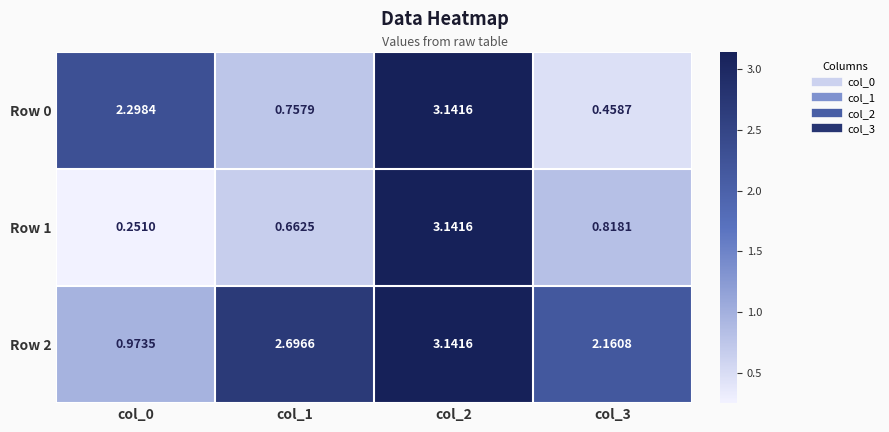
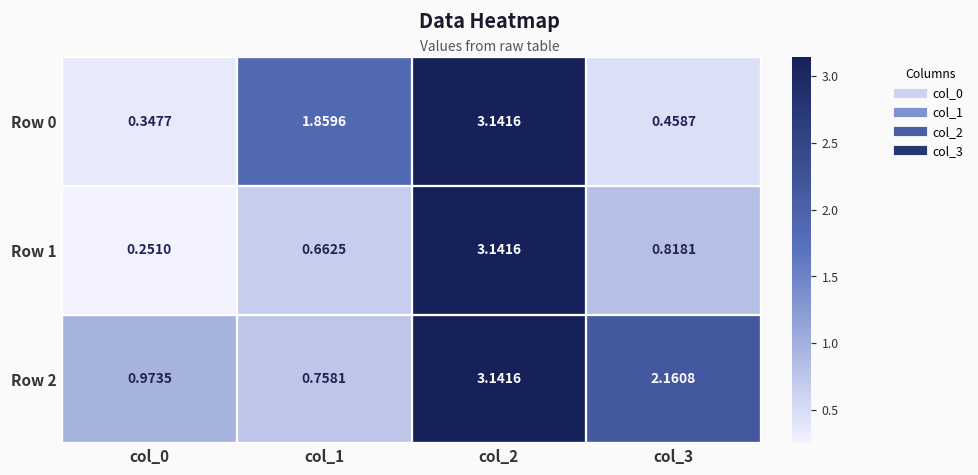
Row 0, col_0: 2.2984 -> 0.3477
Row 0, col_1: 0.7579 -> 1.8596
Row 2, col_1: 2.6966 -> 0.7581
